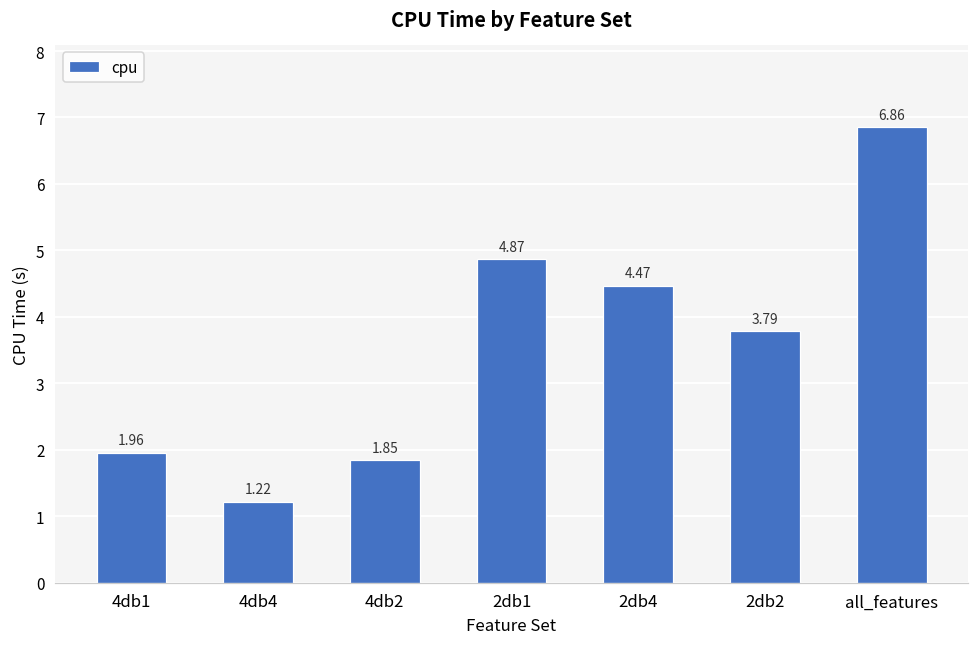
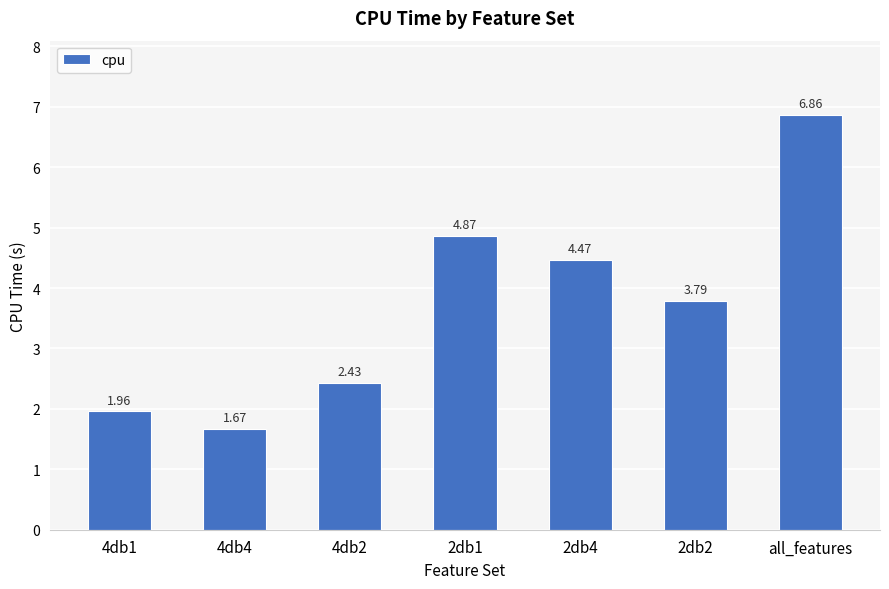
4db4: 1.22 -> 1.67
4db2: 1.85 -> 2.43
